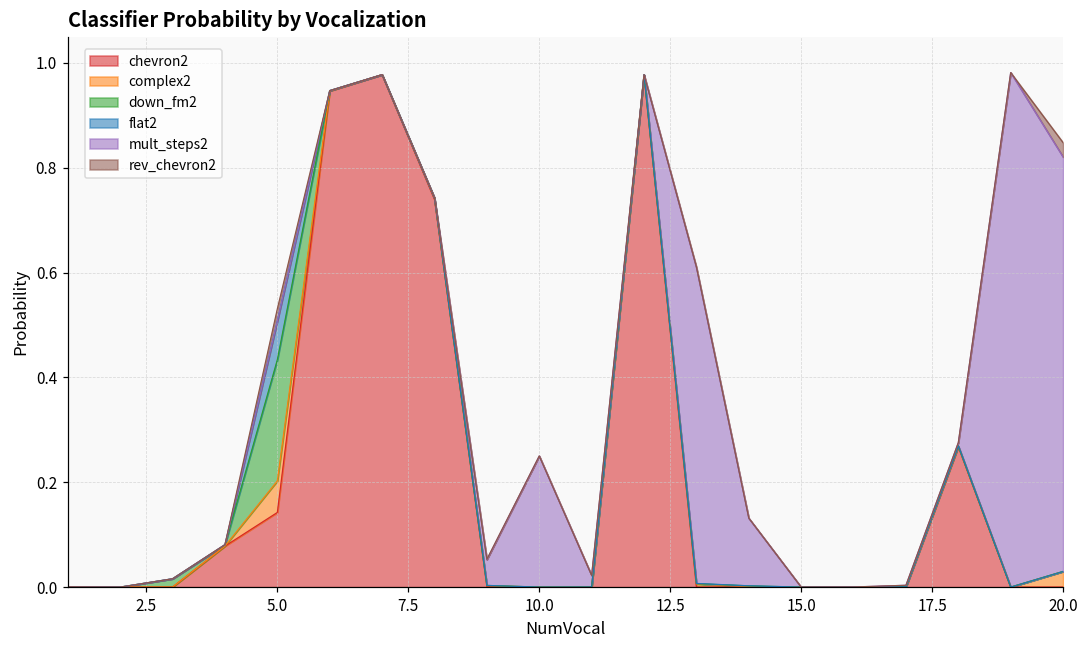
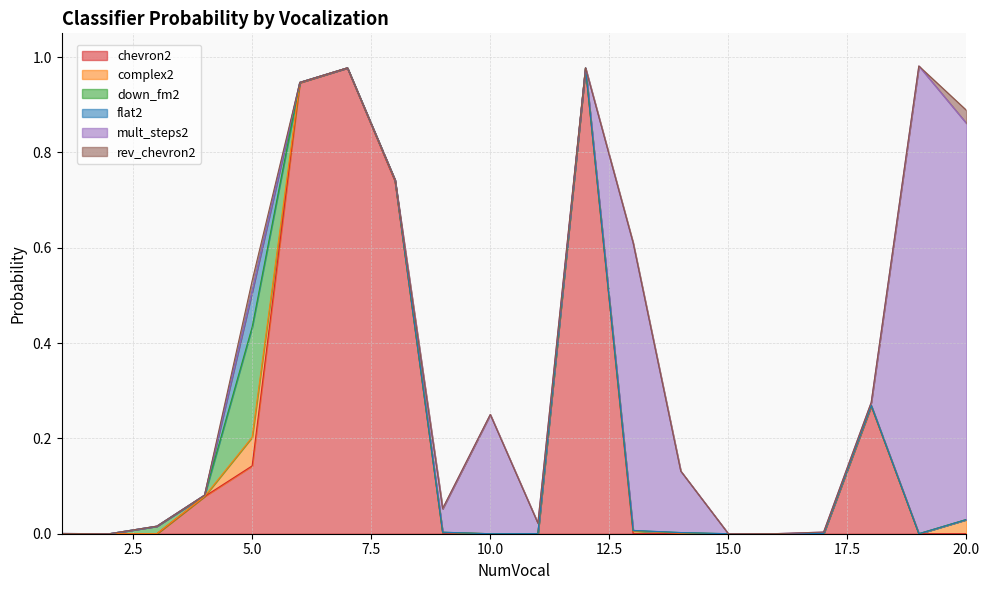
mult_steps2, 20.0: 0.79 -> 0.83
